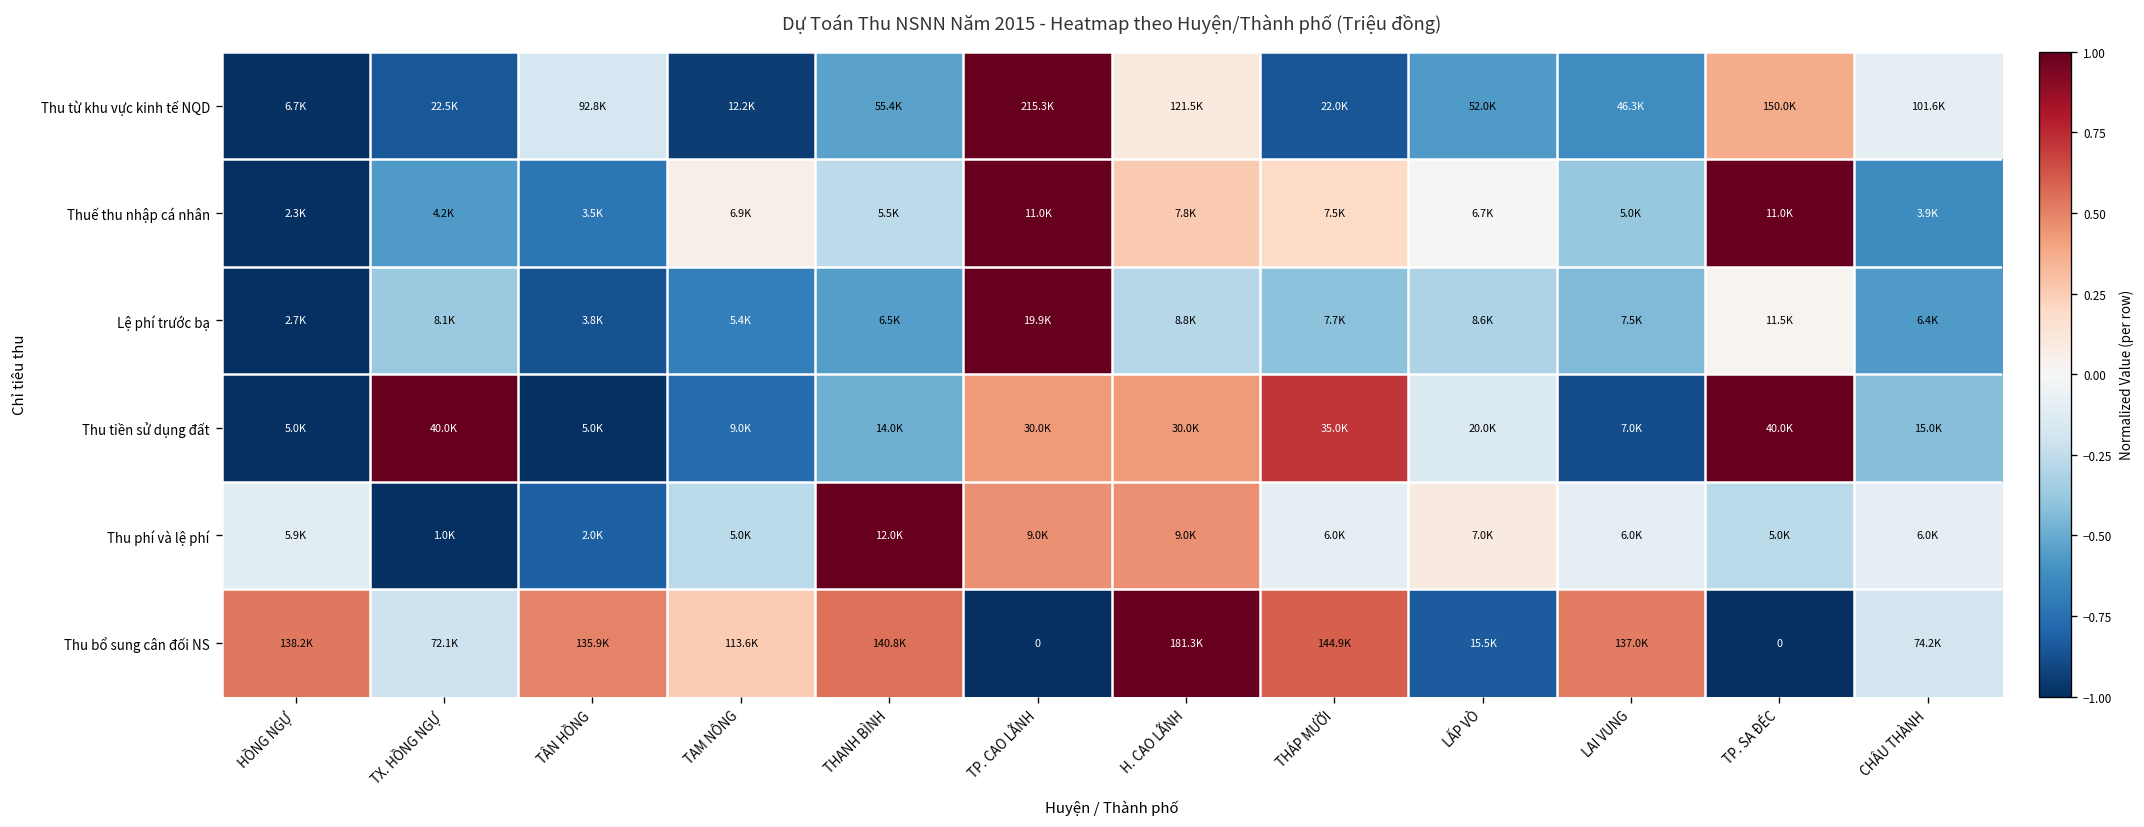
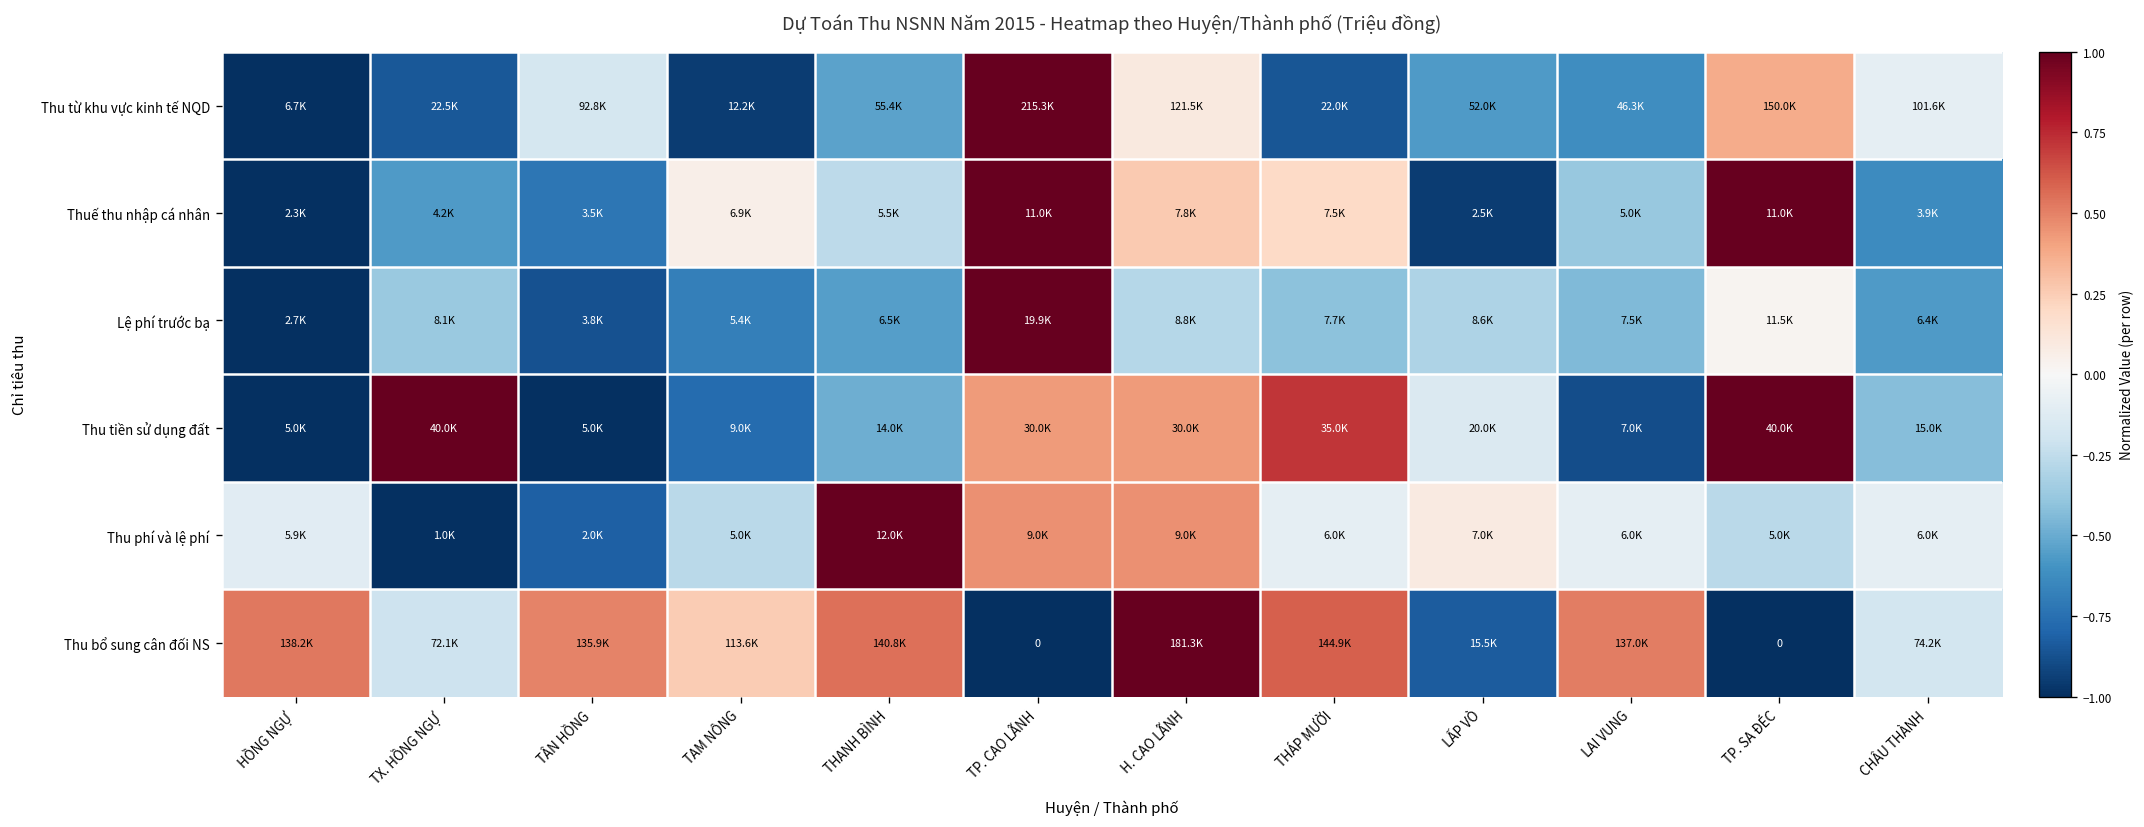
Thuế thu nhập cá nhân, LẤP VÒ: 6.7K -> 2.5K
